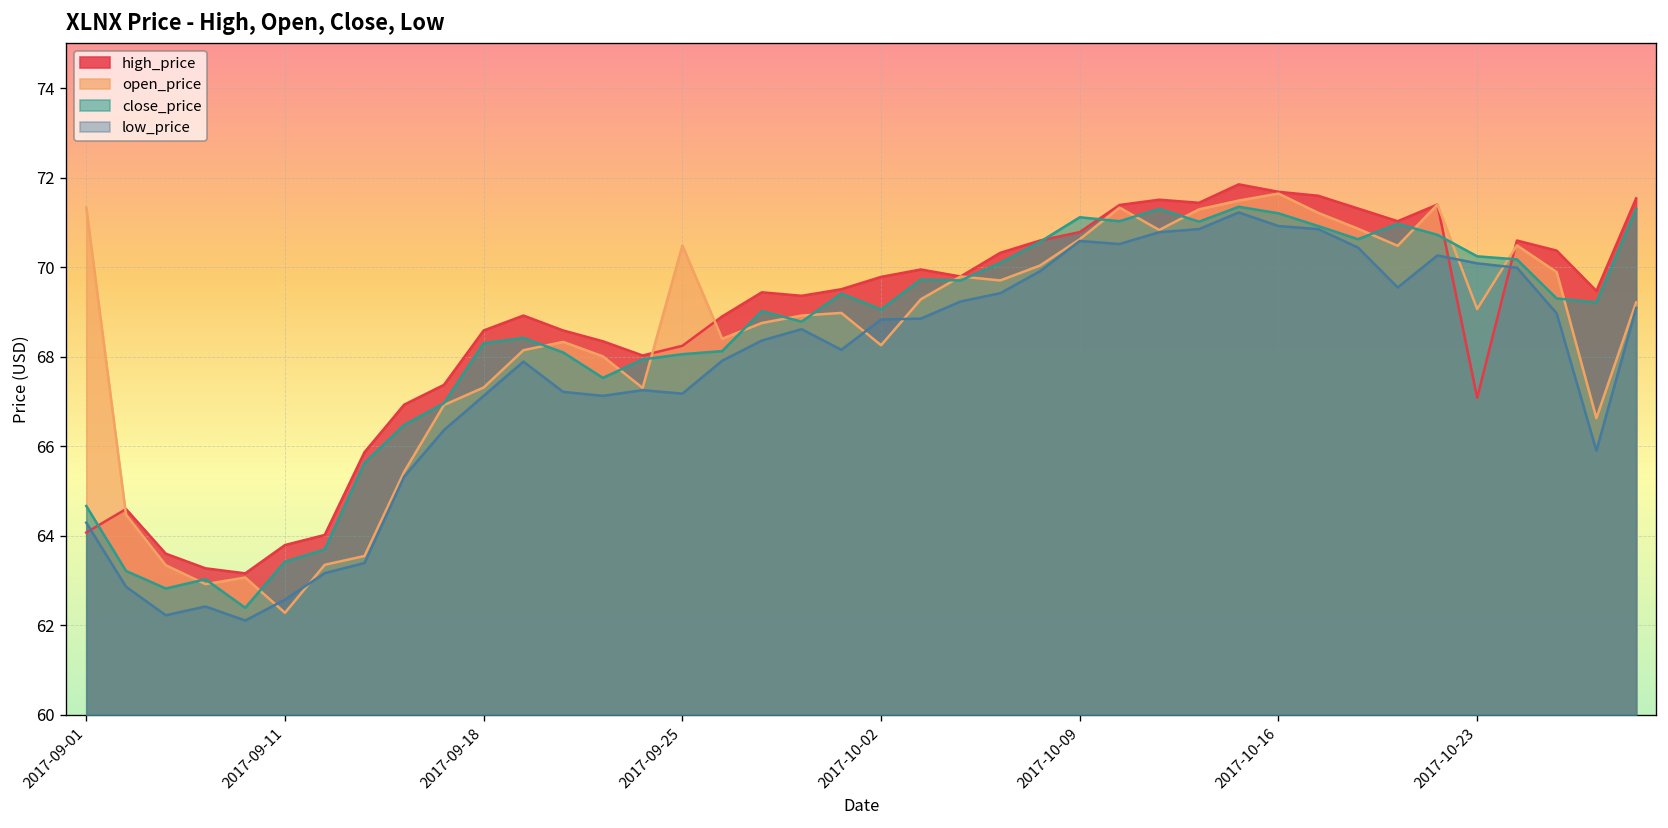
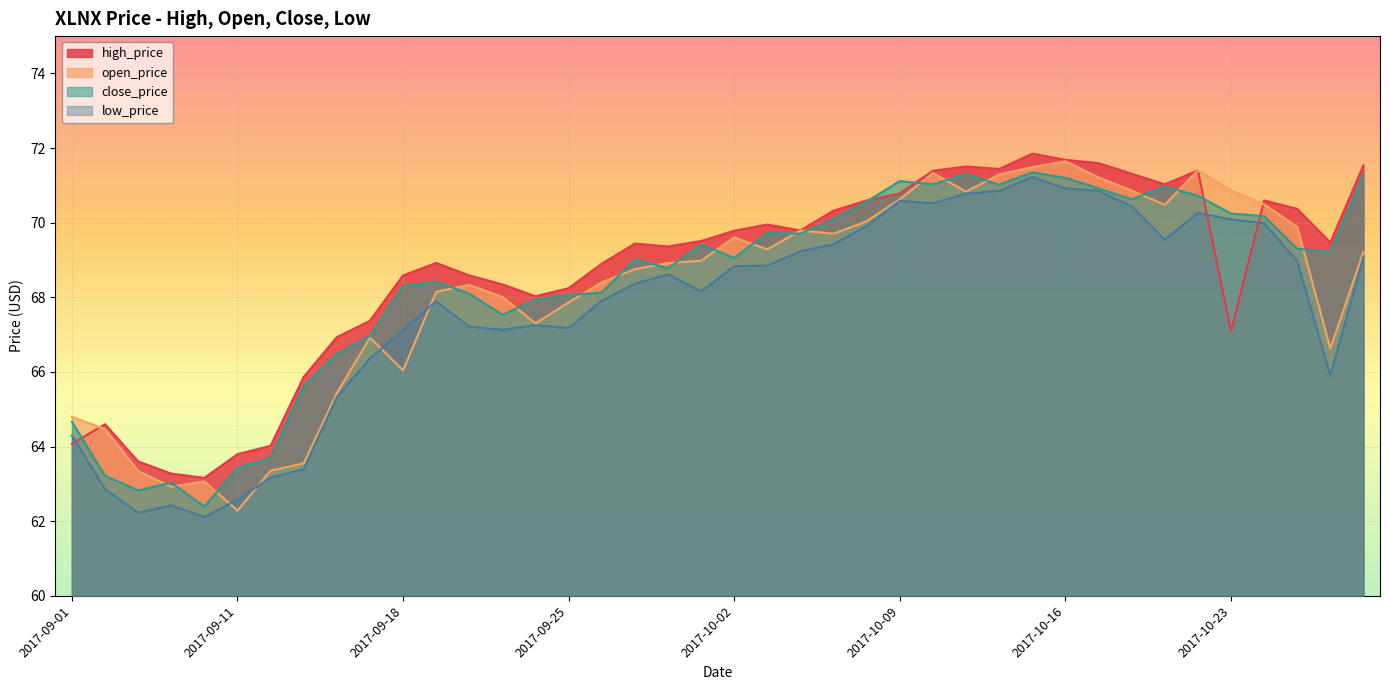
open_price, 2017-09-01: 71.3 -> 64.8
open_price, 2017-09-18: 67.3 -> 66.0
open_price, 2017-09-25: 70.5 -> 67.9
open_price, 2017-10-02: 68.3 -> 69.6
open_price, 2017-10-23: 69.1 -> 70.9
